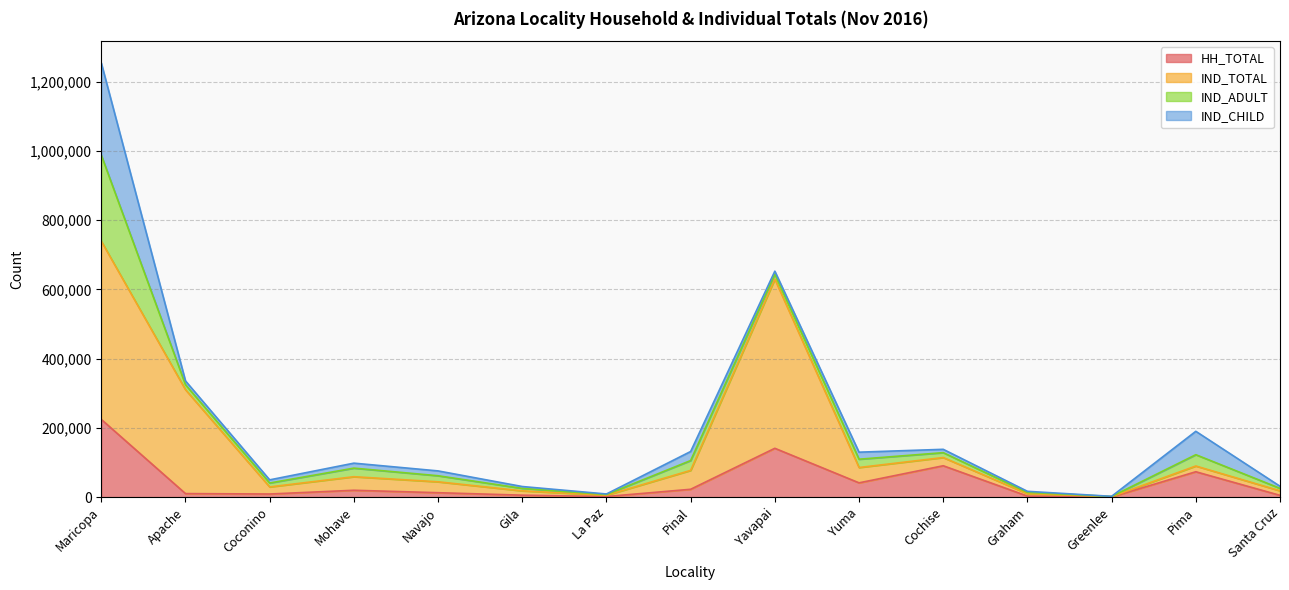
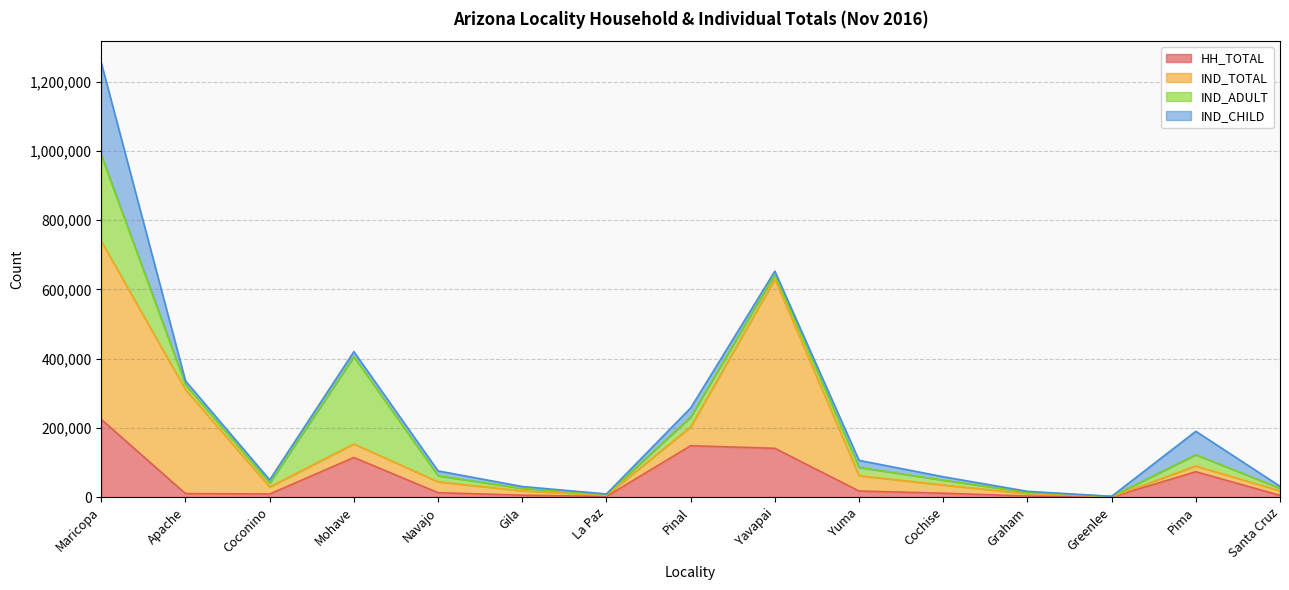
HH_TOTAL, Mohave: 20,000 -> 110,000
IND_ADULT, Mohave: 20,000 -> 250,000
HH_TOTAL, Pinal: 20,000 -> 150,000
HH_TOTAL, Yuma: 40,000 -> 20,000
HH_TOTAL, Cochise: 90,000 -> 10,000
